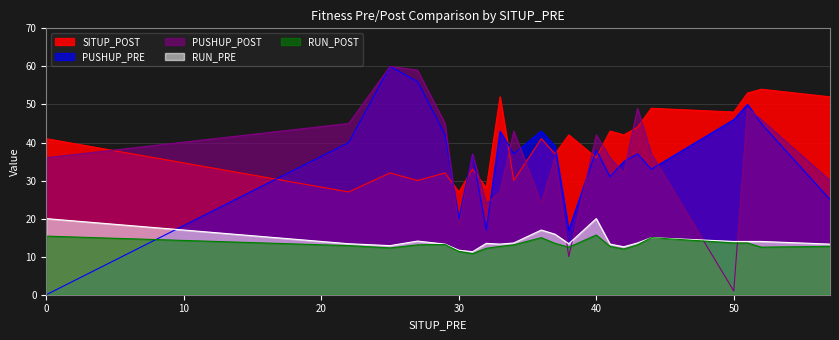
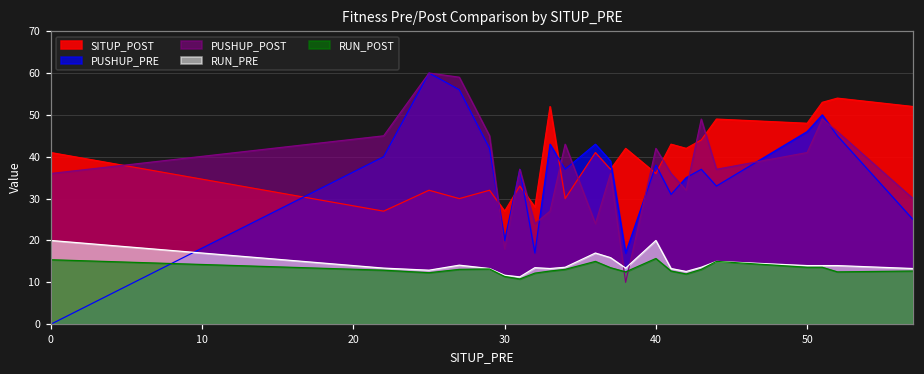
PUSHUP_POST, 50: 1 -> 41
